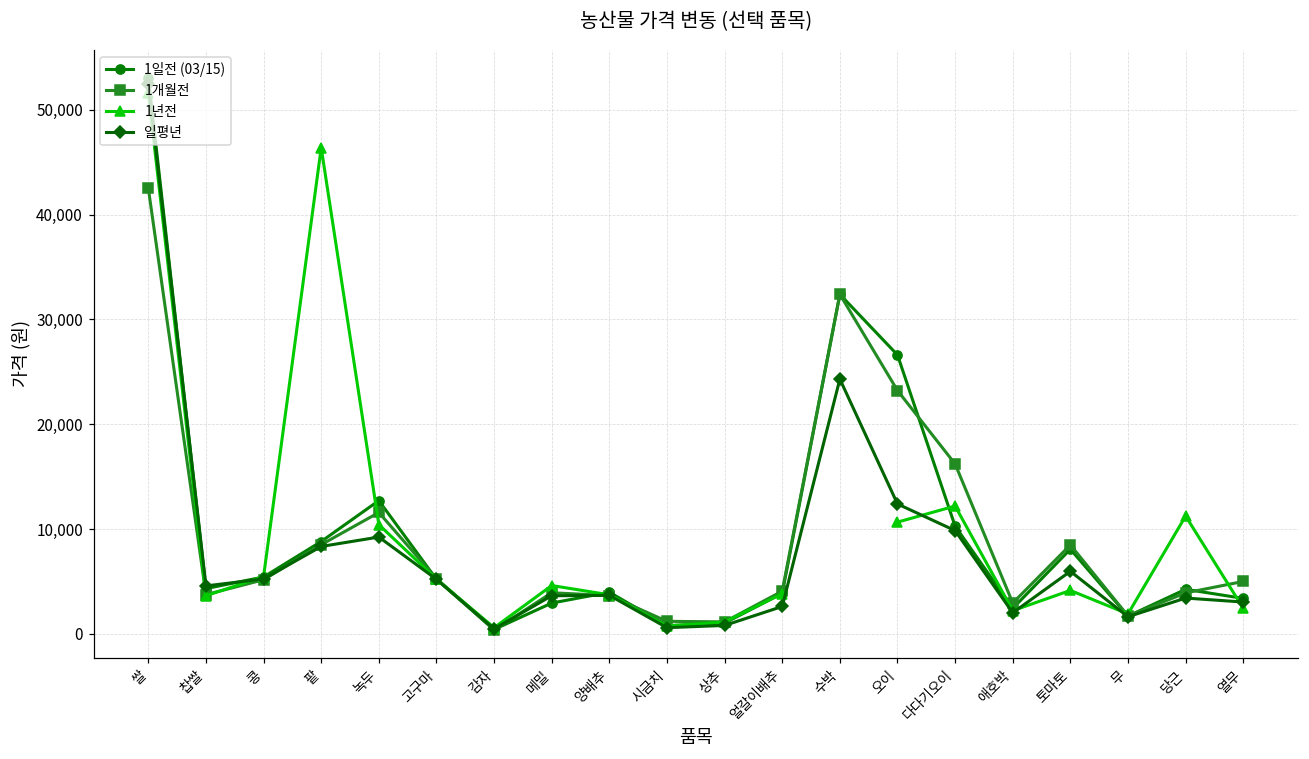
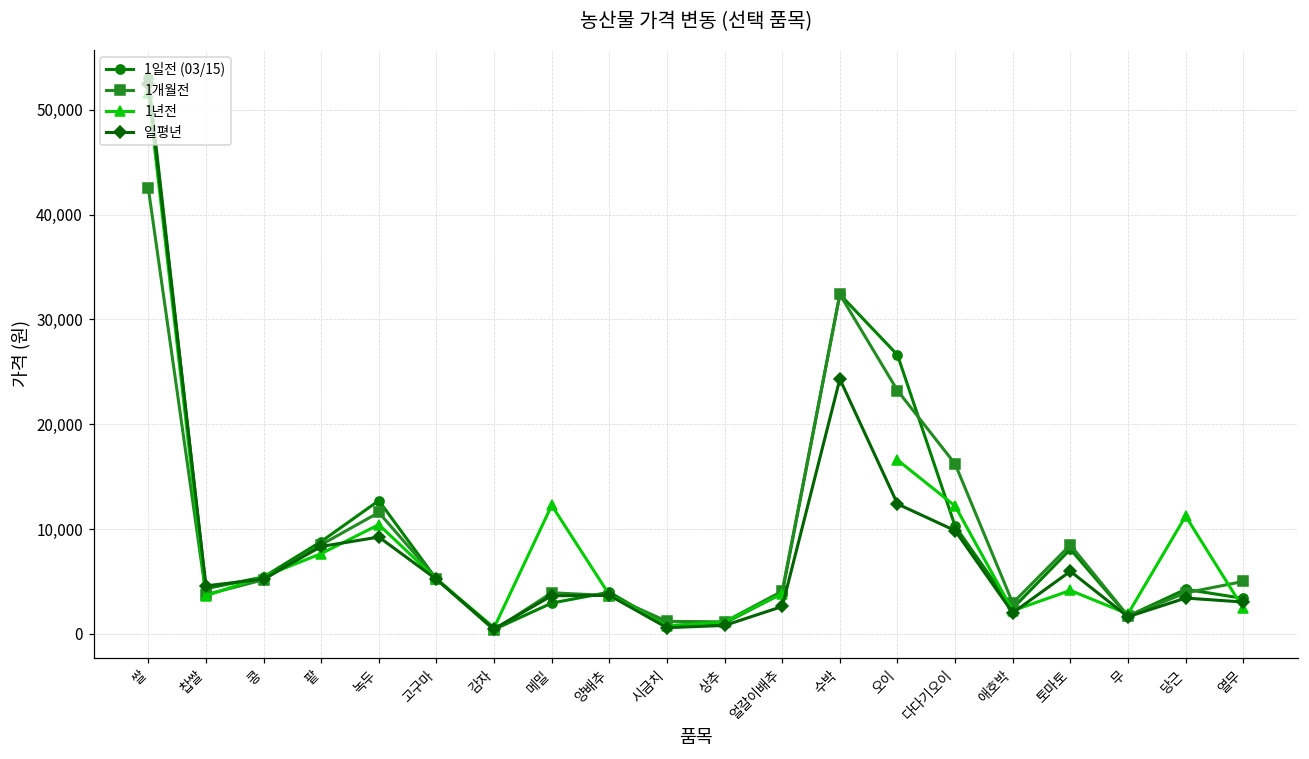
1년전, 팥: 46,000 -> 8,000
1년전, 메밀: 5,000 -> 12,000
1년전, 오이: 11,000 -> 17,000
